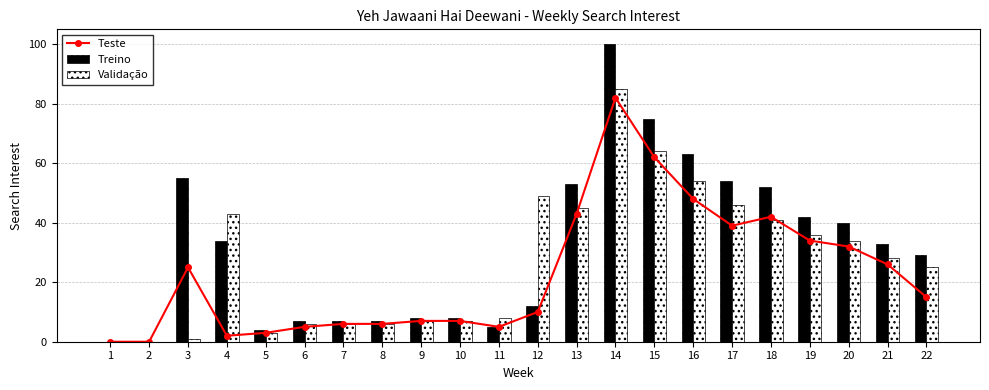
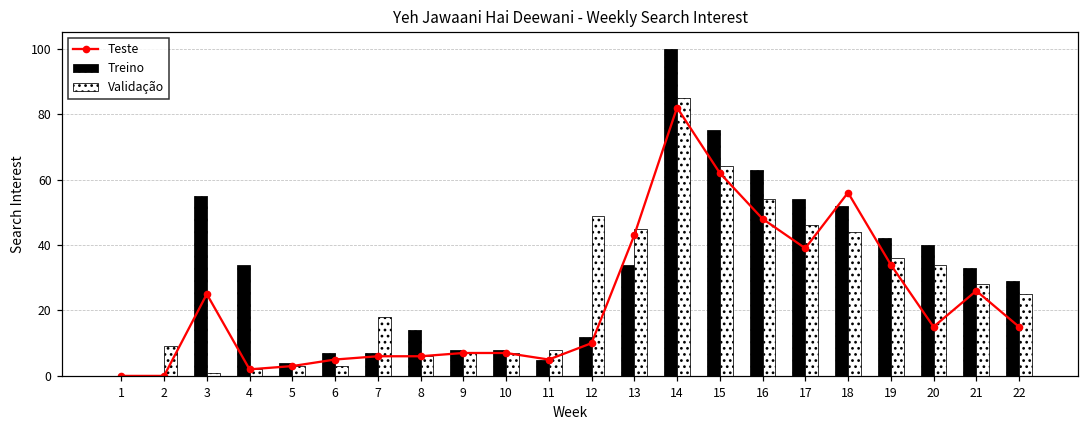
Validação, 2: 0 -> 9
Validação, 4: 43 -> 2
Validação, 6: 6 -> 3
Validação, 7: 6 -> 18
Treino, 8: 7 -> 14
Treino, 13: 53 -> 34
Teste, 18: 42 -> 56
Validação, 18: 41 -> 44
Teste, 20: 32 -> 15
